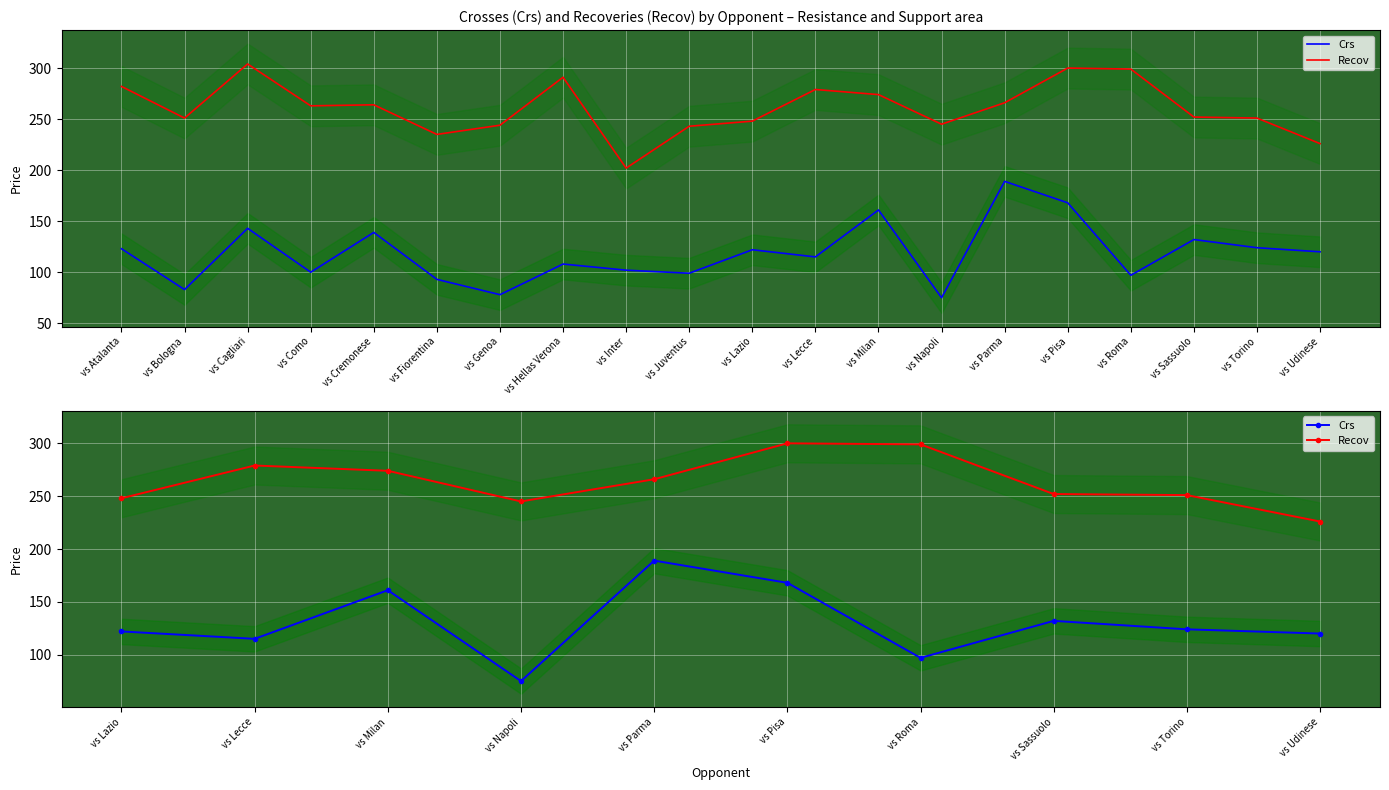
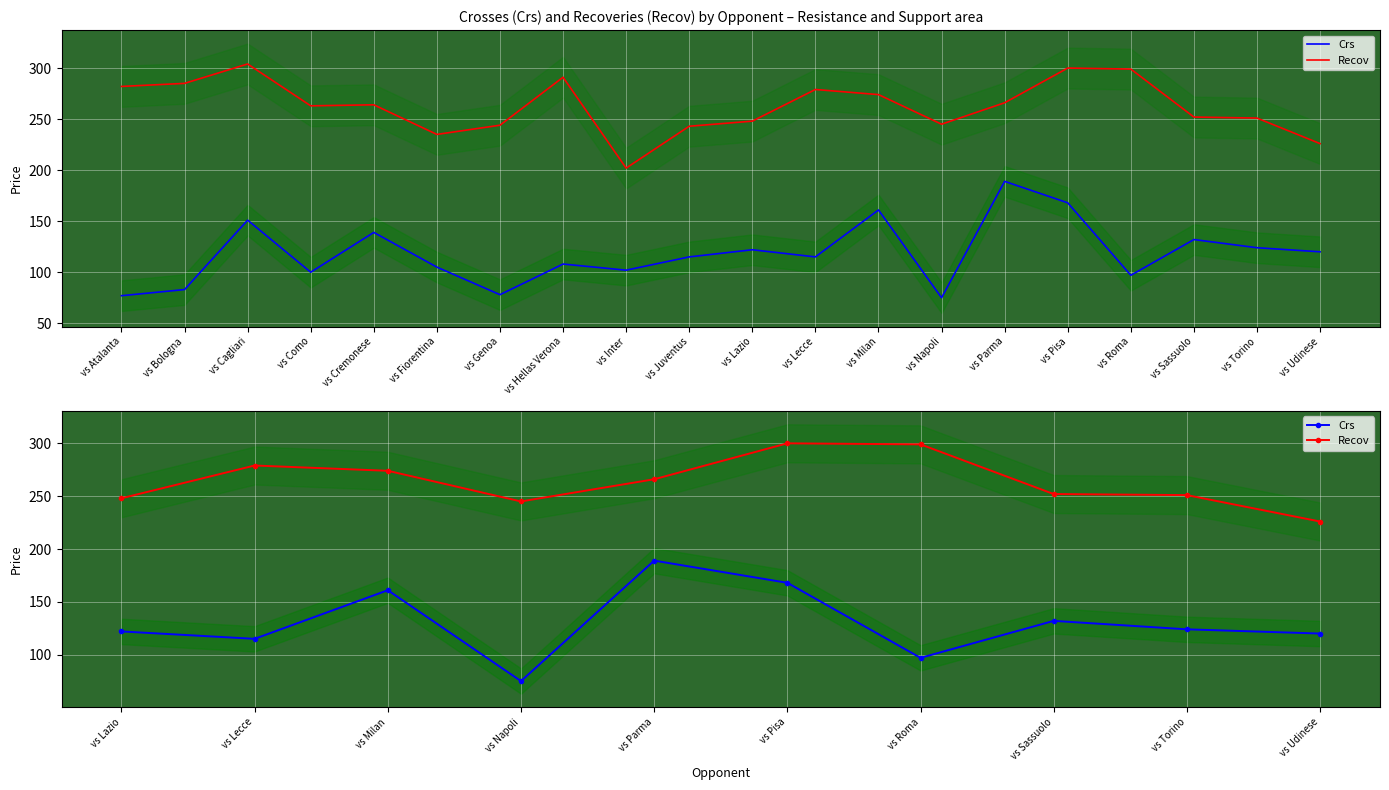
Crosses (Crs) and Recoveries (Recov) by Opponent – Resistance and Support area, Crs, vs Atalanta: 123 -> 77
Crosses (Crs) and Recoveries (Recov) by Opponent – Resistance and Support area, Recov, vs Bologna: 251 -> 285
Crosses (Crs) and Recoveries (Recov) by Opponent – Resistance and Support area, Crs, vs Cagliari: 143 -> 151
Crosses (Crs) and Recoveries (Recov) by Opponent – Resistance and Support area, Crs, vs Fiorentina: 93 -> 105
Crosses (Crs) and Recoveries (Recov) by Opponent – Resistance and Support area, Crs, vs Juventus: 99 -> 115
